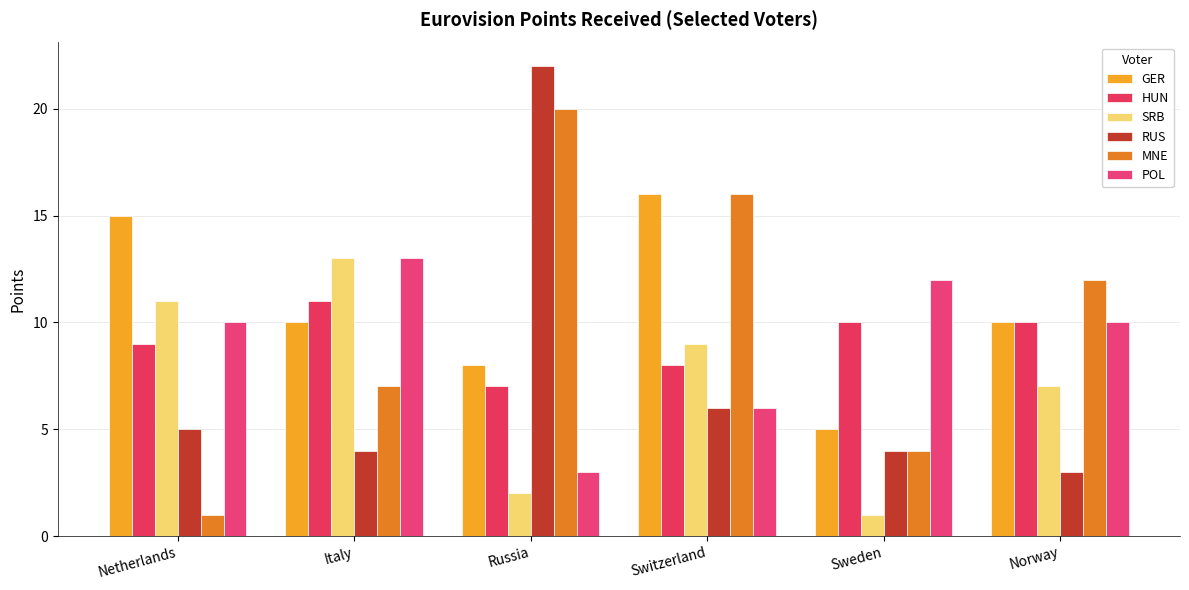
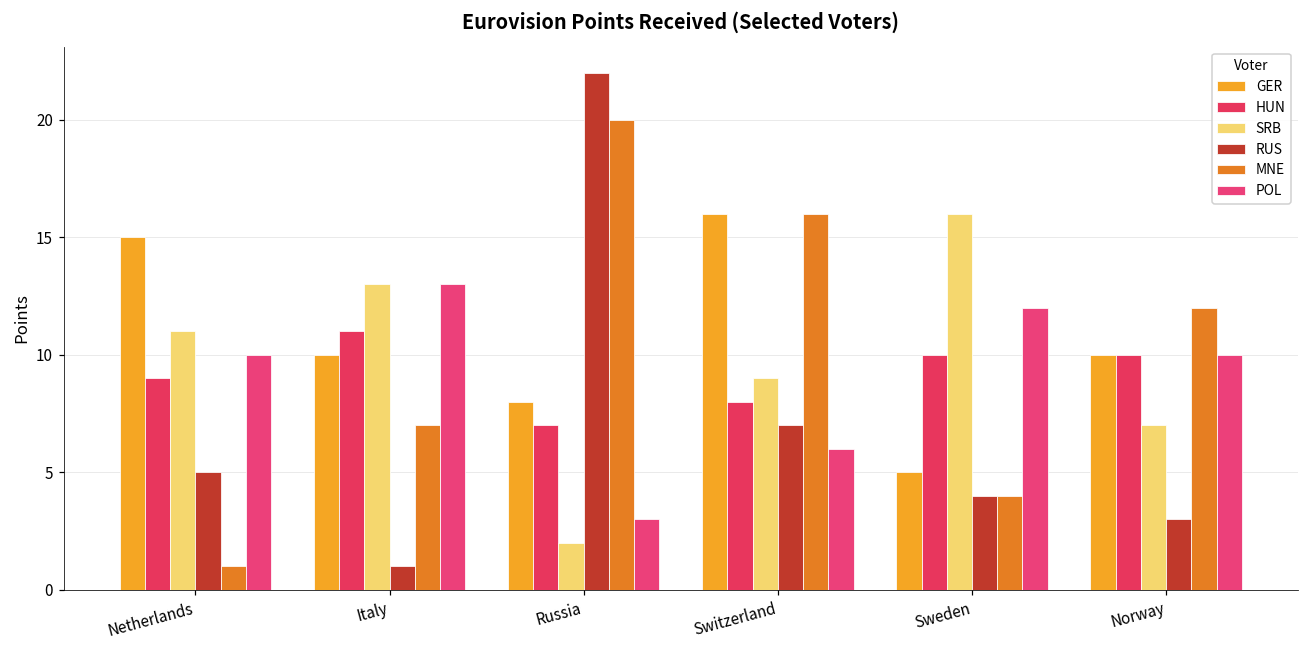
RUS, Italy: 4 -> 1
RUS, Switzerland: 6 -> 7
SRB, Sweden: 1 -> 16
